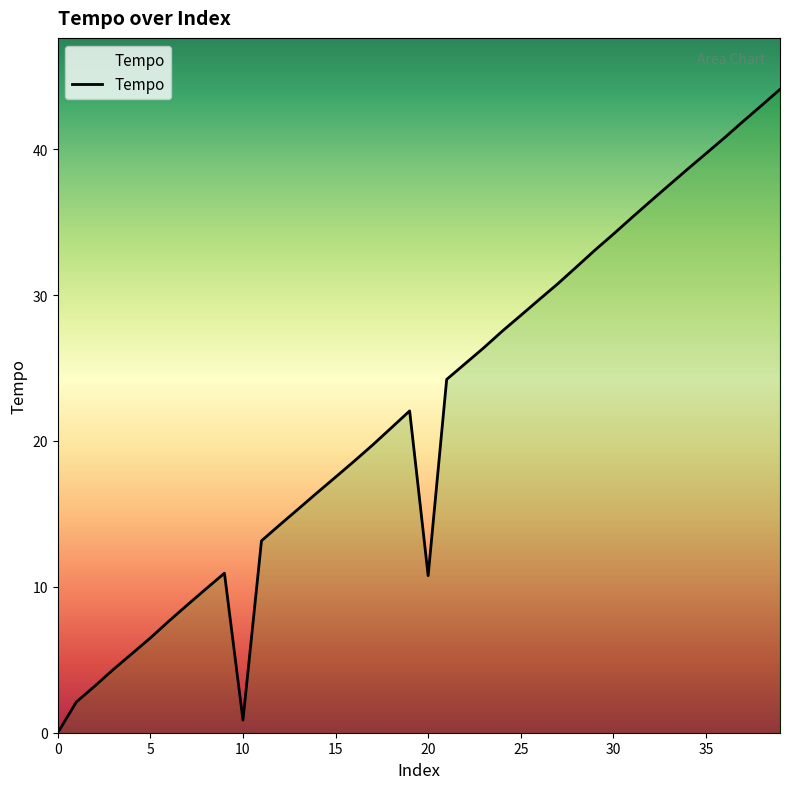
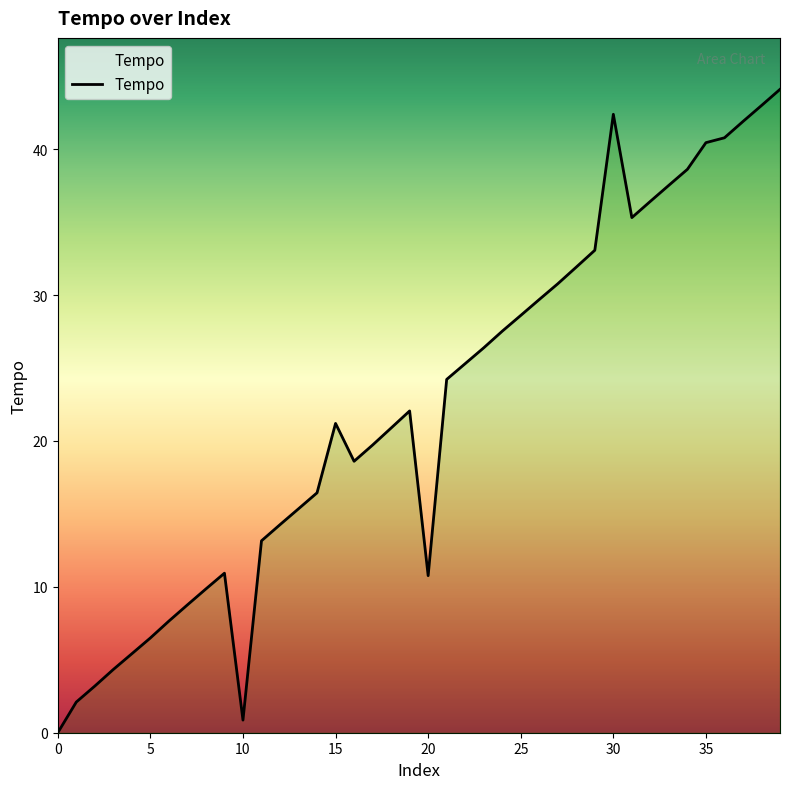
15: 17.5 -> 21.2
30: 34.2 -> 42.4
35: 39.7 -> 40.5
